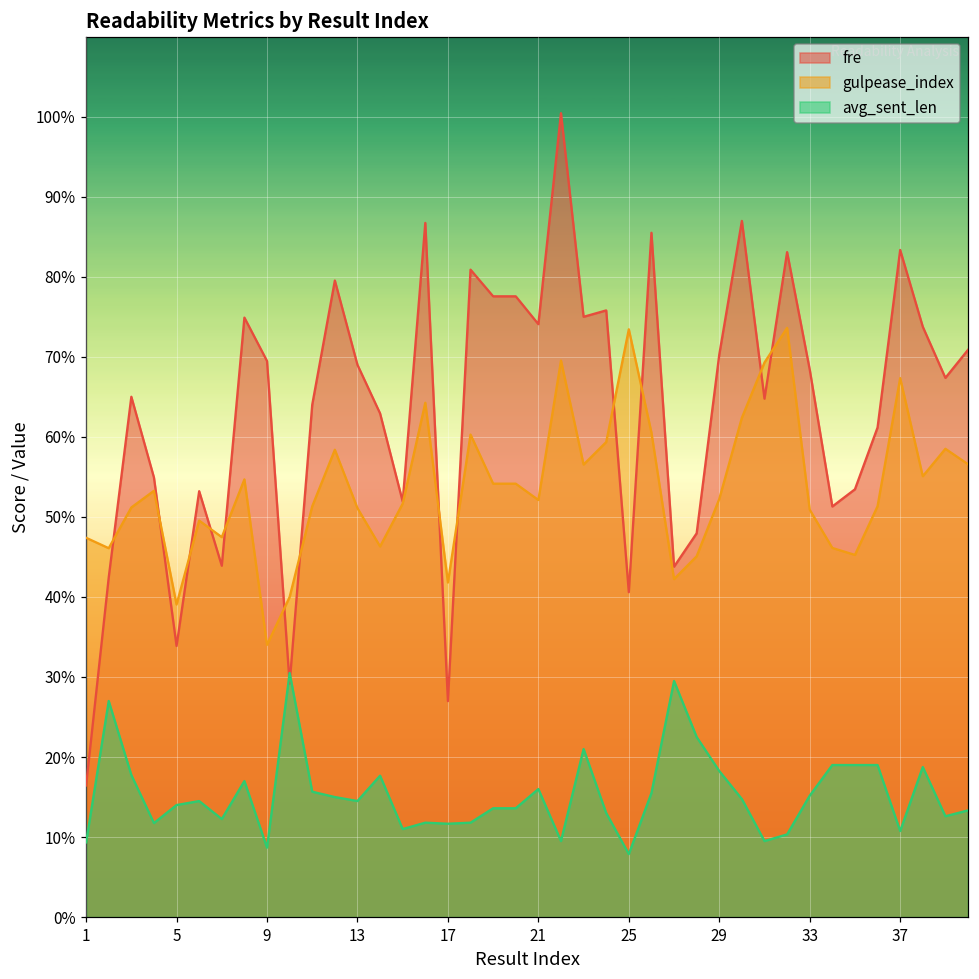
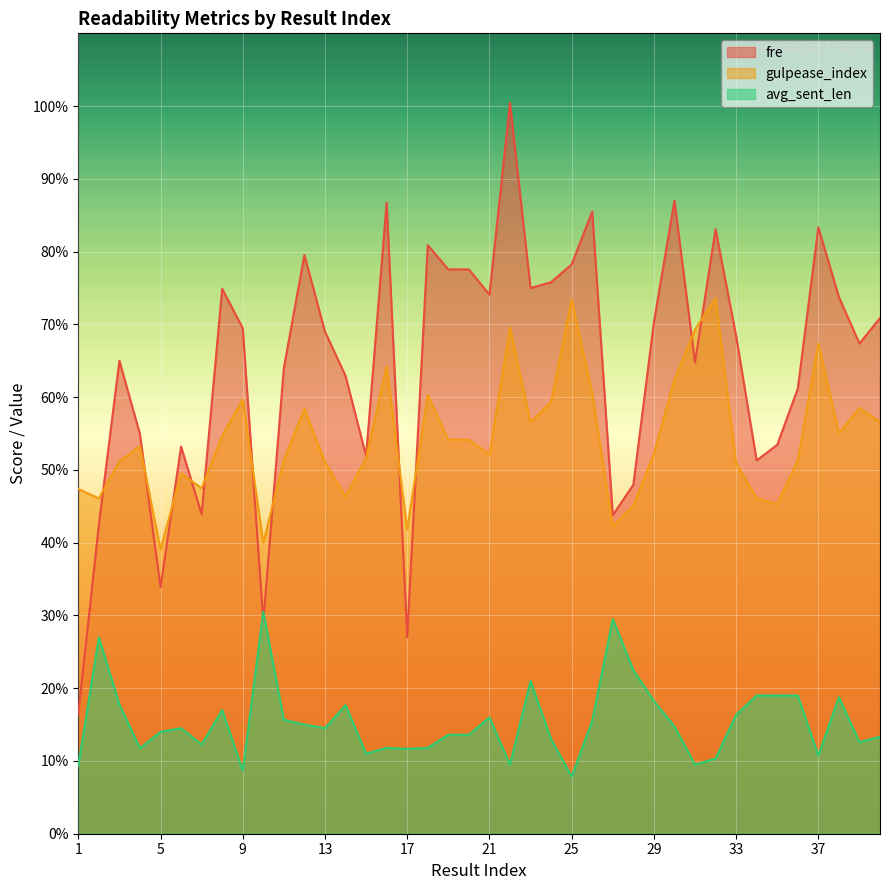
gulpease_index, 9: 34% -> 60%
fre, 25: 41% -> 78%
avg_sent_len, 33: 15% -> 16%
